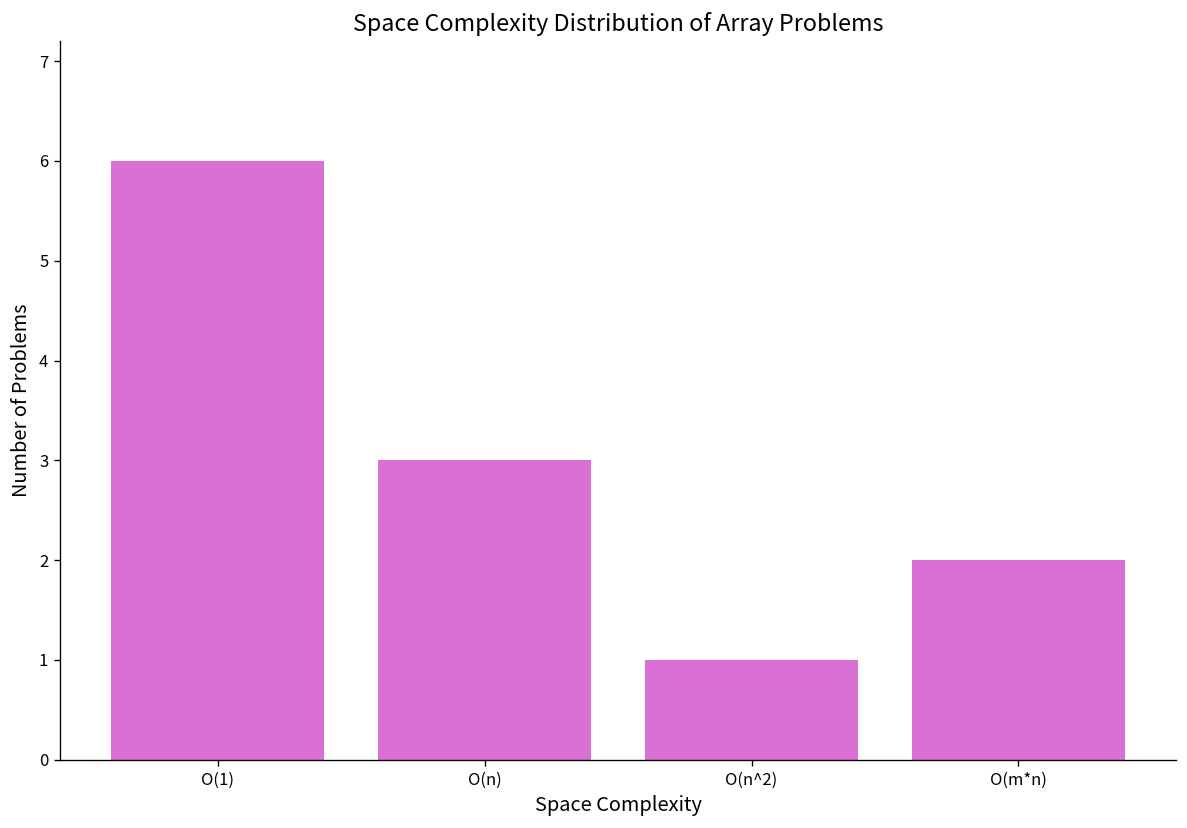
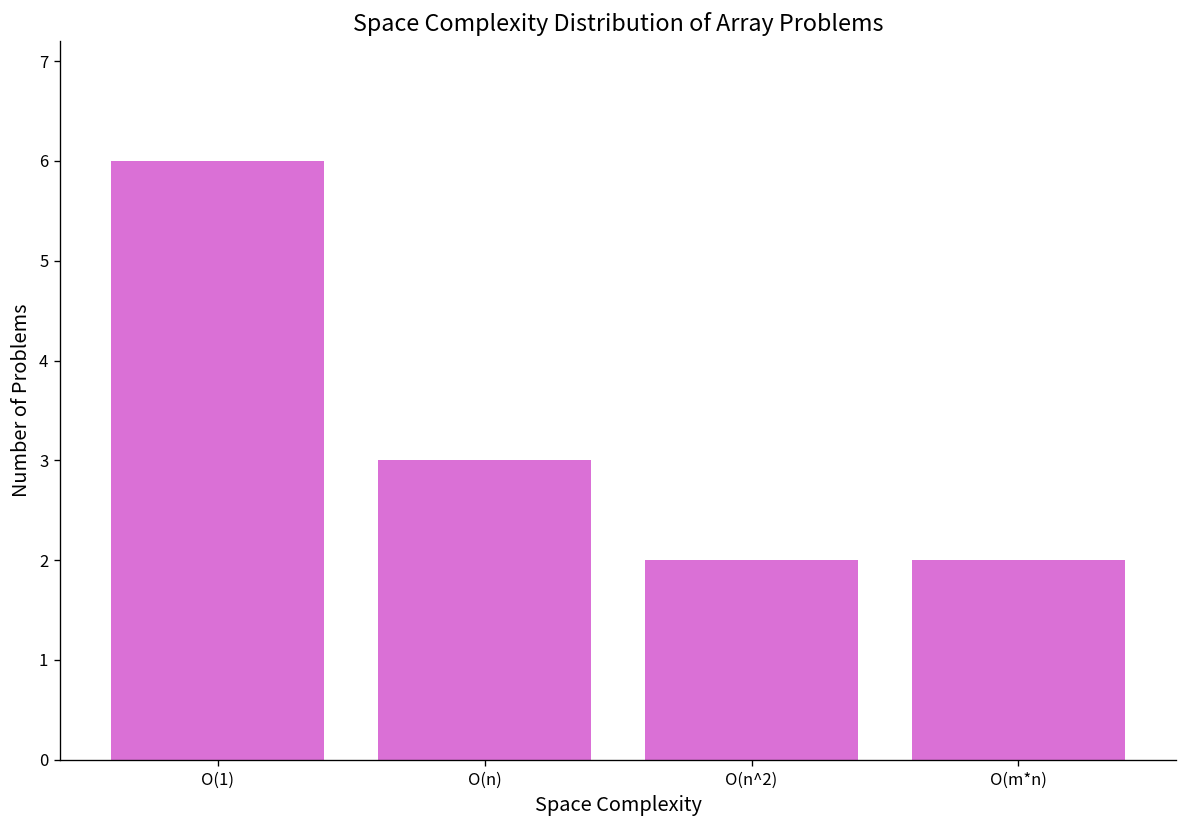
O(n^2): 1 -> 2
